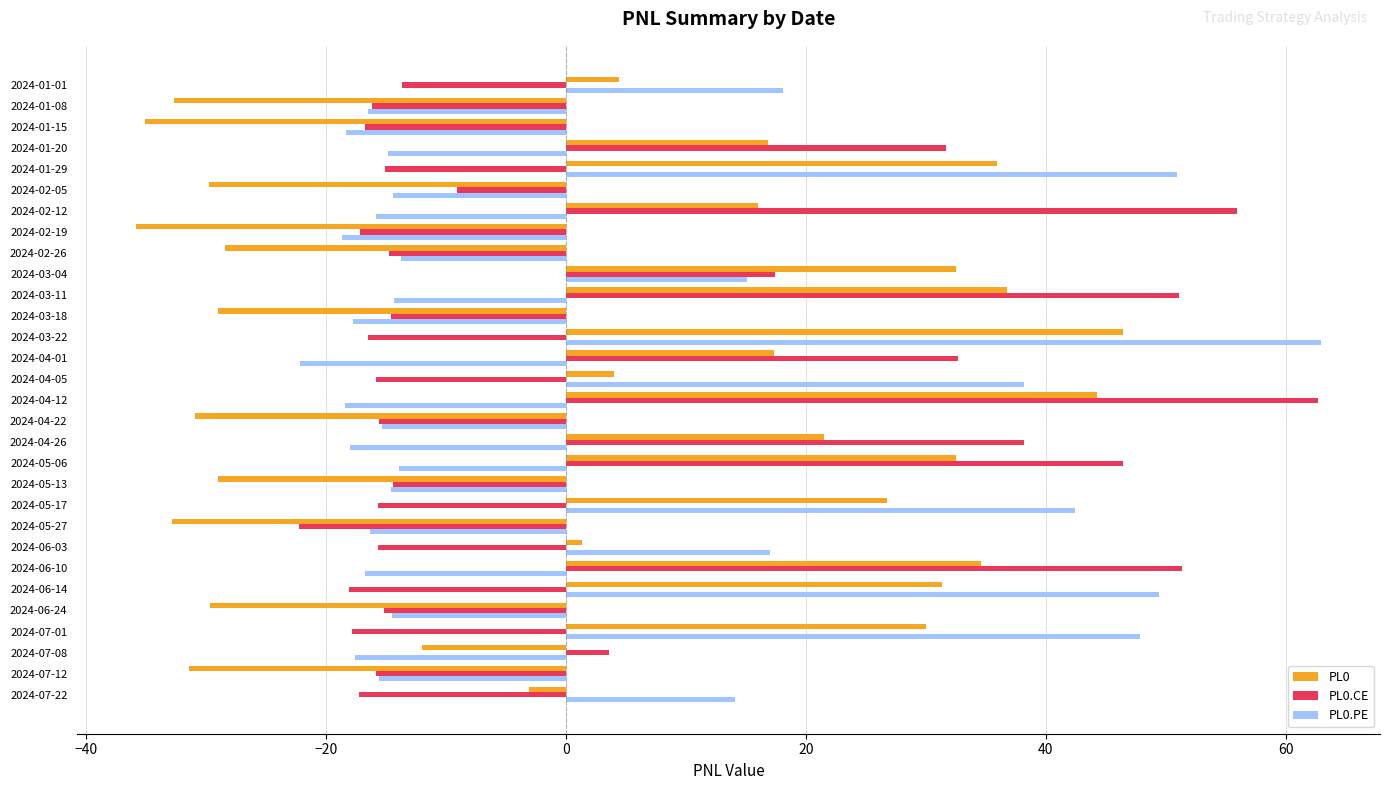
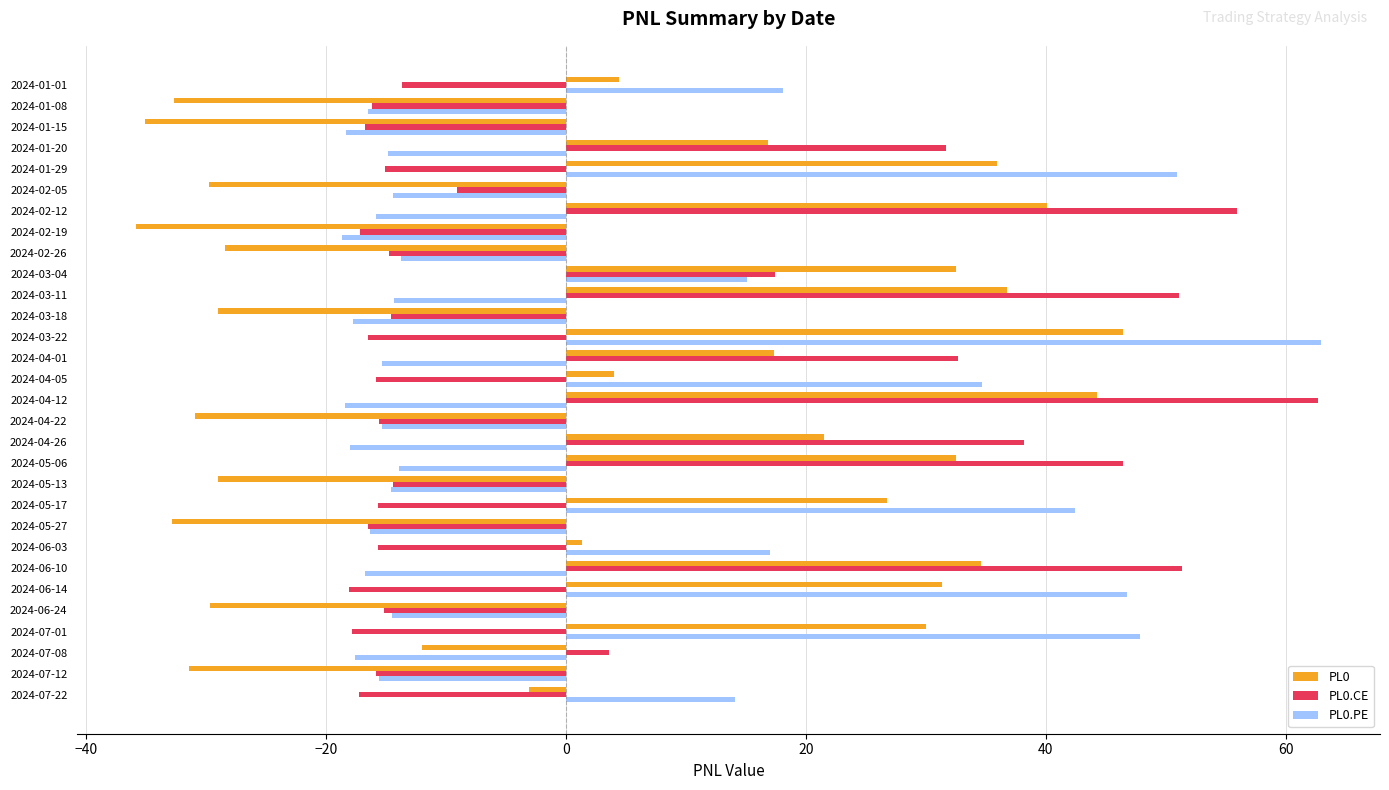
PL0, 2024-02-12: 16.0 -> 40.1
PL0.PE, 2024-04-01: -22.2 -> -15.3
PL0.PE, 2024-04-05: 38.1 -> 34.7
PL0.CE, 2024-05-27: -22.3 -> -16.5
PL0.PE, 2024-06-14: 49.4 -> 46.7
